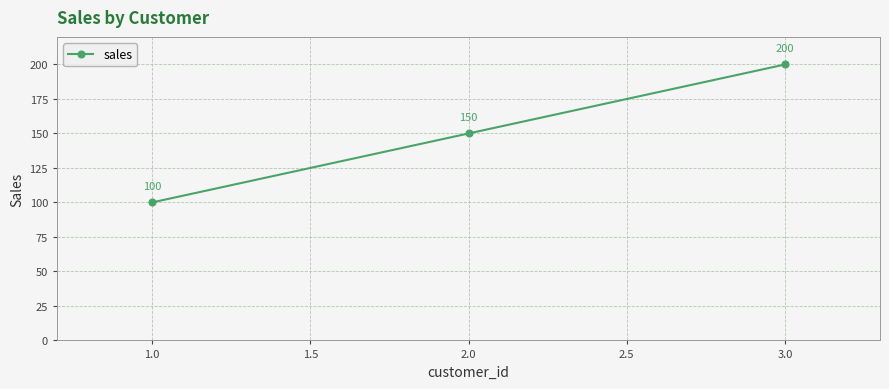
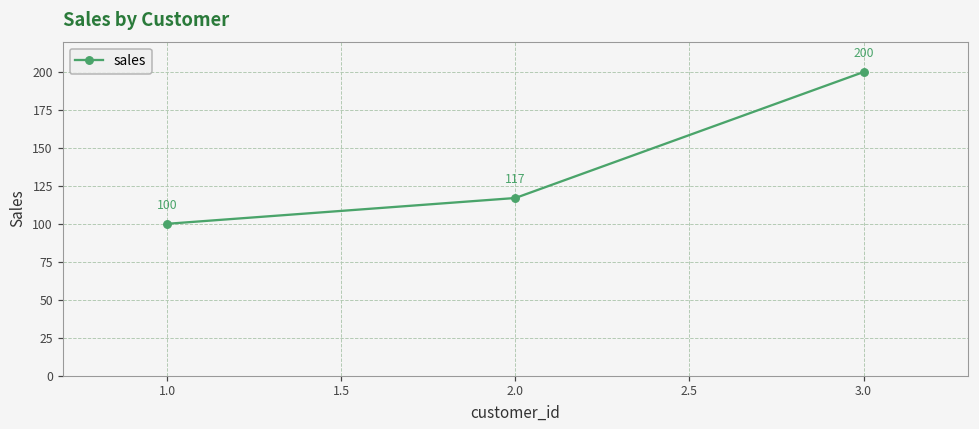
2.0: 150 -> 117
